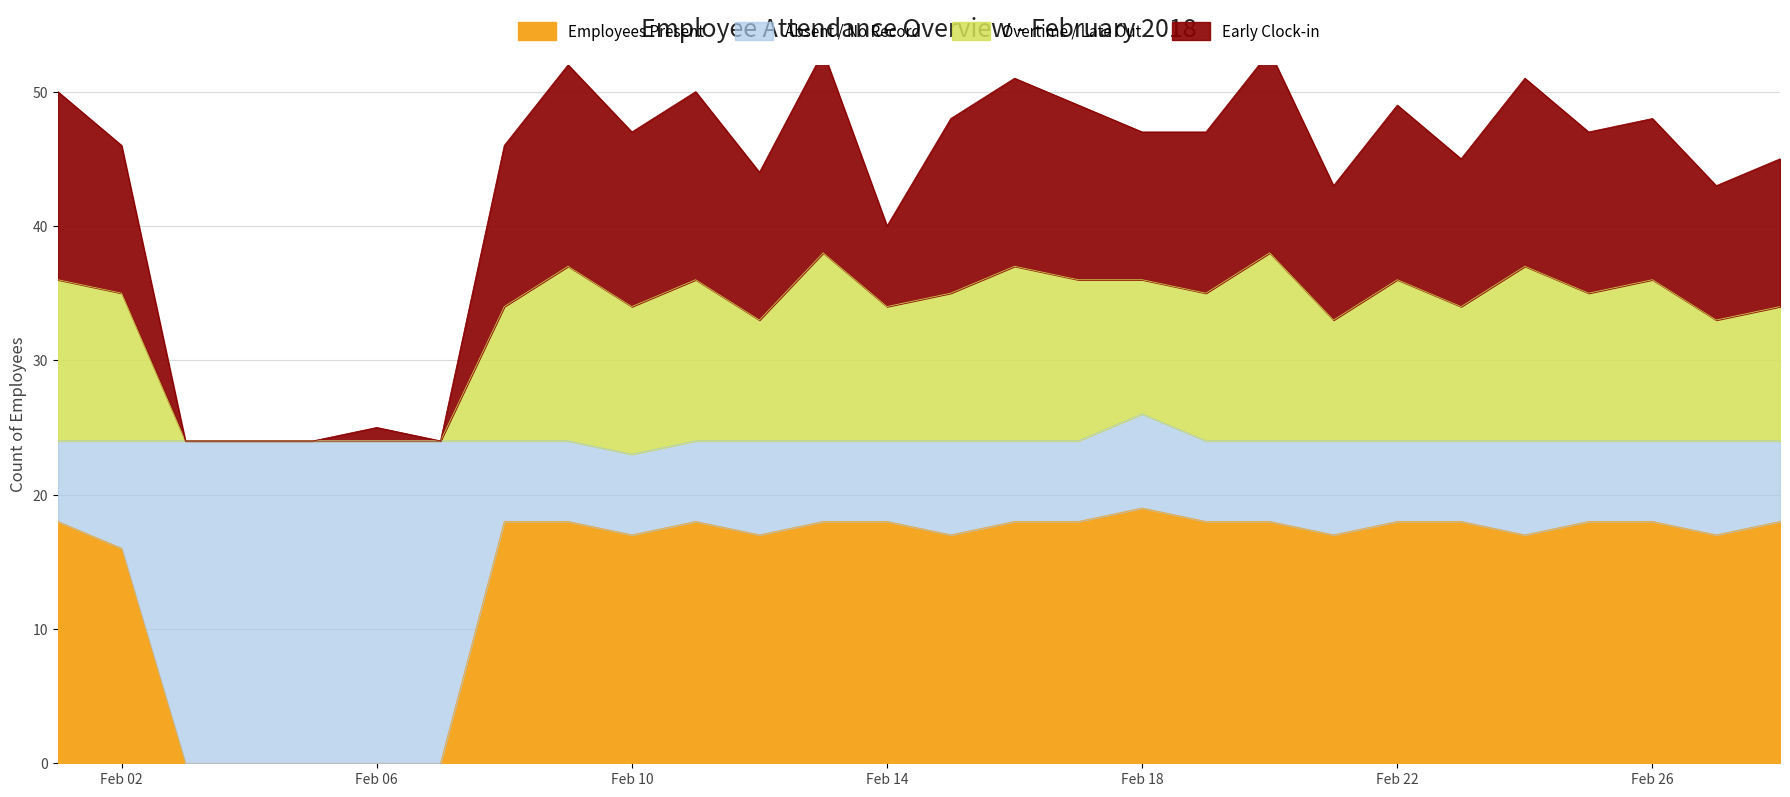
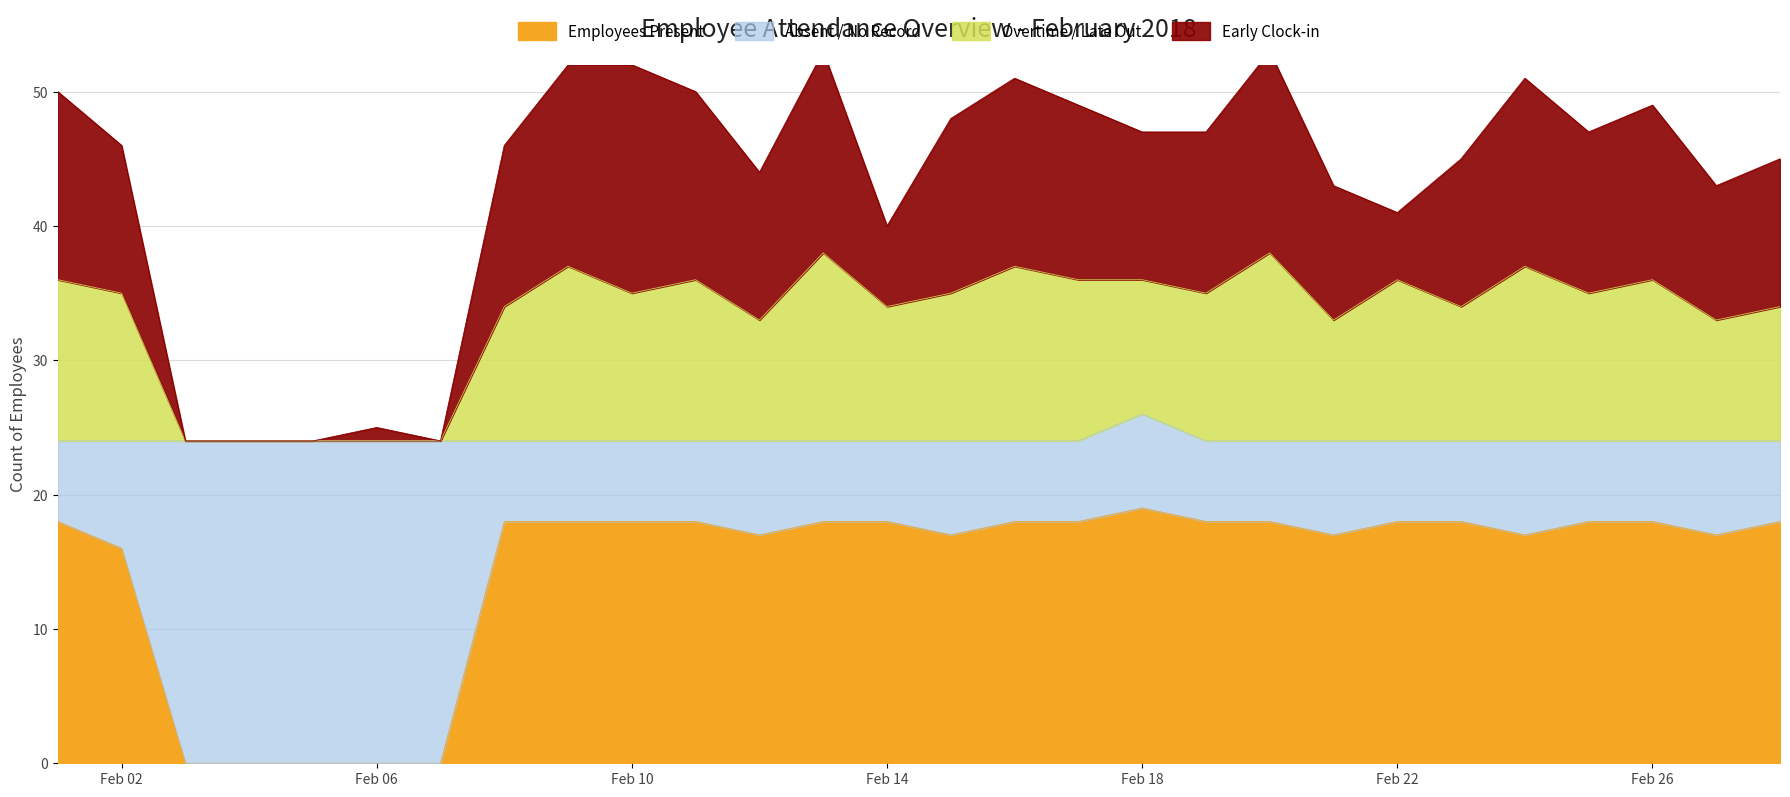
Employees Present, Feb 10: 17 -> 18
Early Clock-in, Feb 10: 13 -> 17
Early Clock-in, Feb 22: 13 -> 5
Early Clock-in, Feb 26: 12 -> 13
